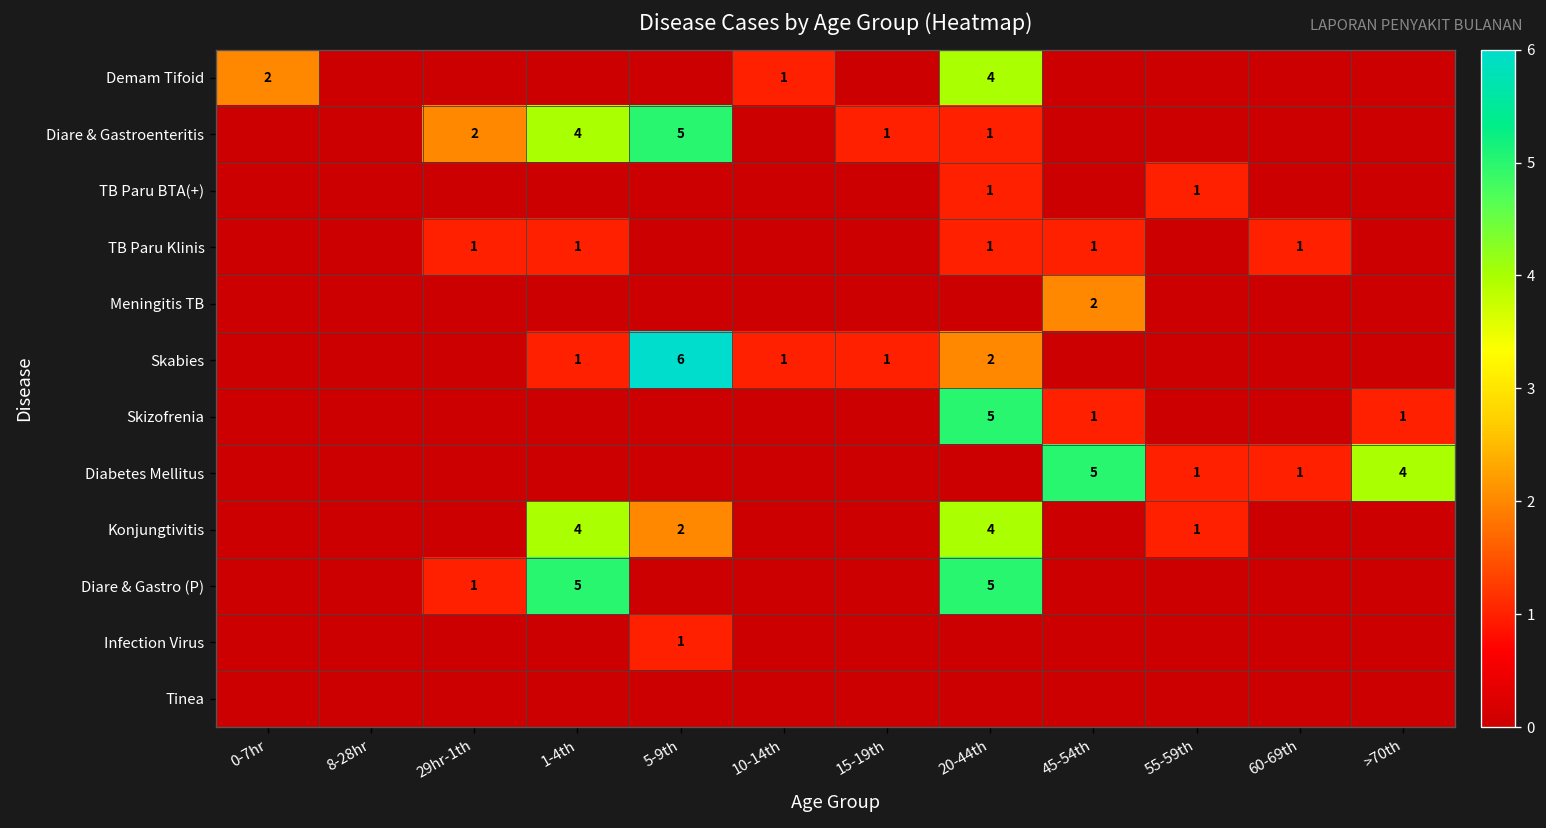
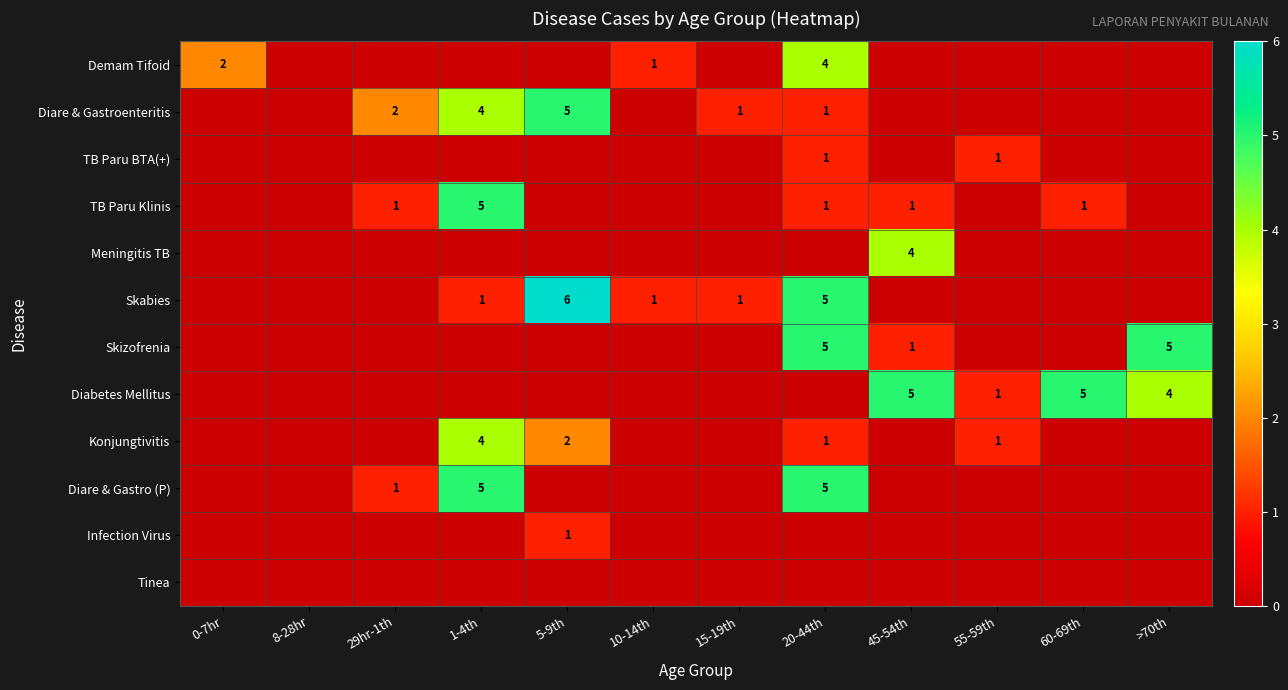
TB Paru Klinis, 1-4th: 1 -> 5
Meningitis TB, 45-54th: 2 -> 4
Skabies, 20-44th: 2 -> 5
Skizofrenia, >70th: 1 -> 5
Diabetes Mellitus, 60-69th: 1 -> 5
Konjungtivitis, 20-44th: 4 -> 1
